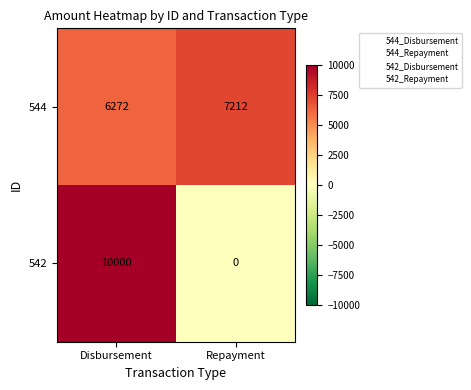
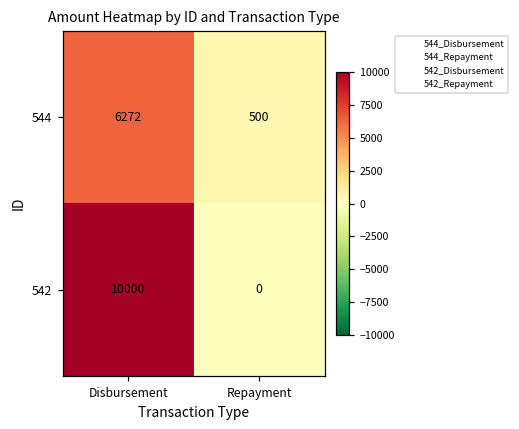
544, Repayment: 7212 -> 500
